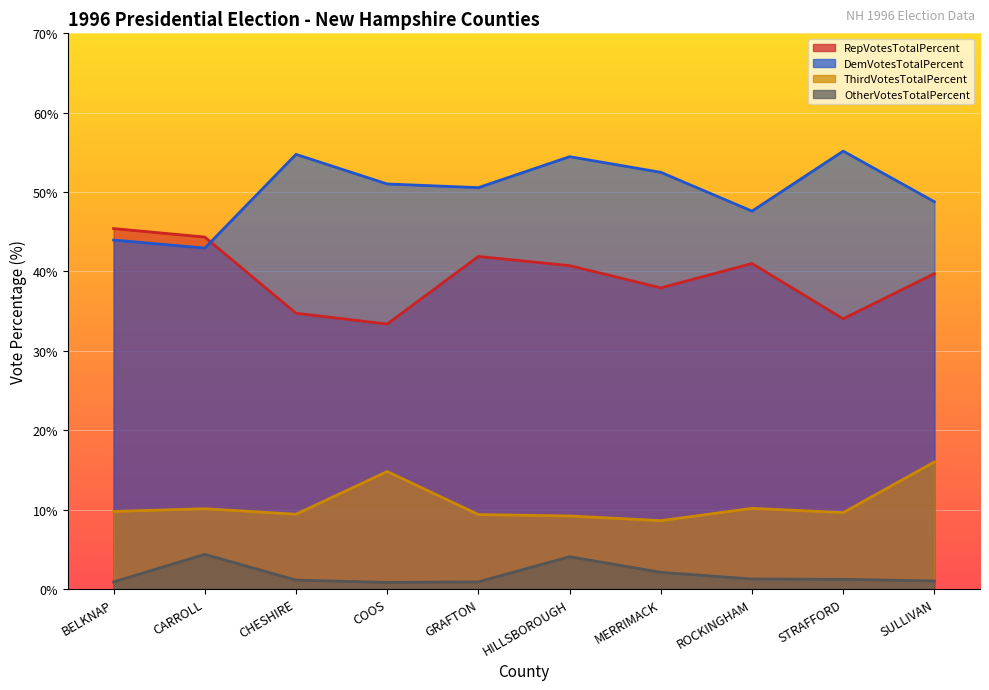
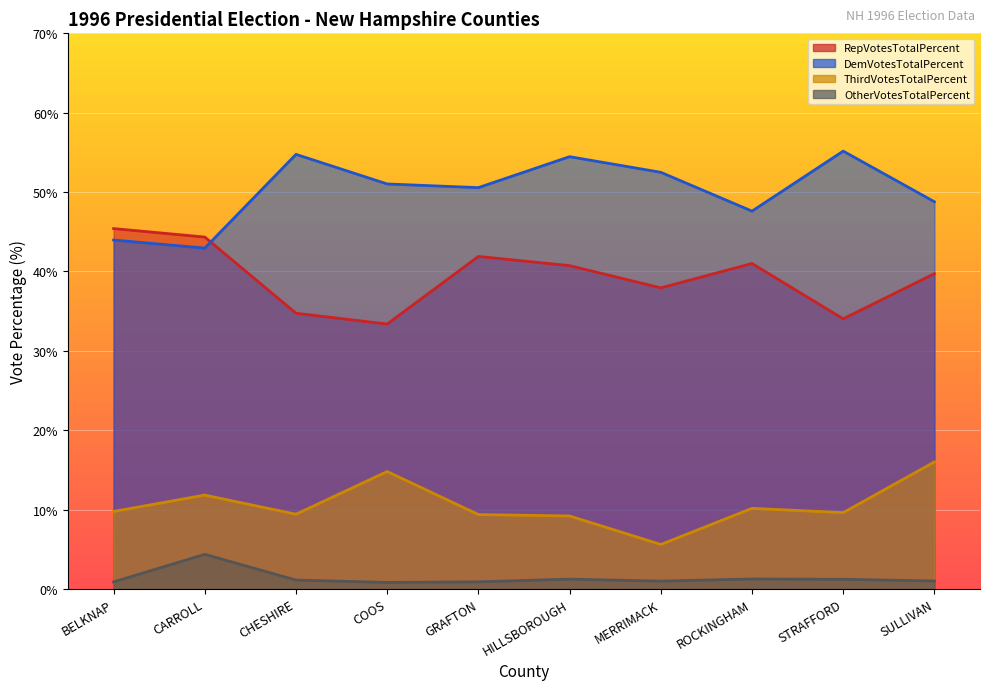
ThirdVotesTotalPercent, CARROLL: 10% -> 12%
OtherVotesTotalPercent, HILLSBOROUGH: 4% -> 1%
ThirdVotesTotalPercent, MERRIMACK: 9% -> 6%
OtherVotesTotalPercent, MERRIMACK: 2% -> 1%
